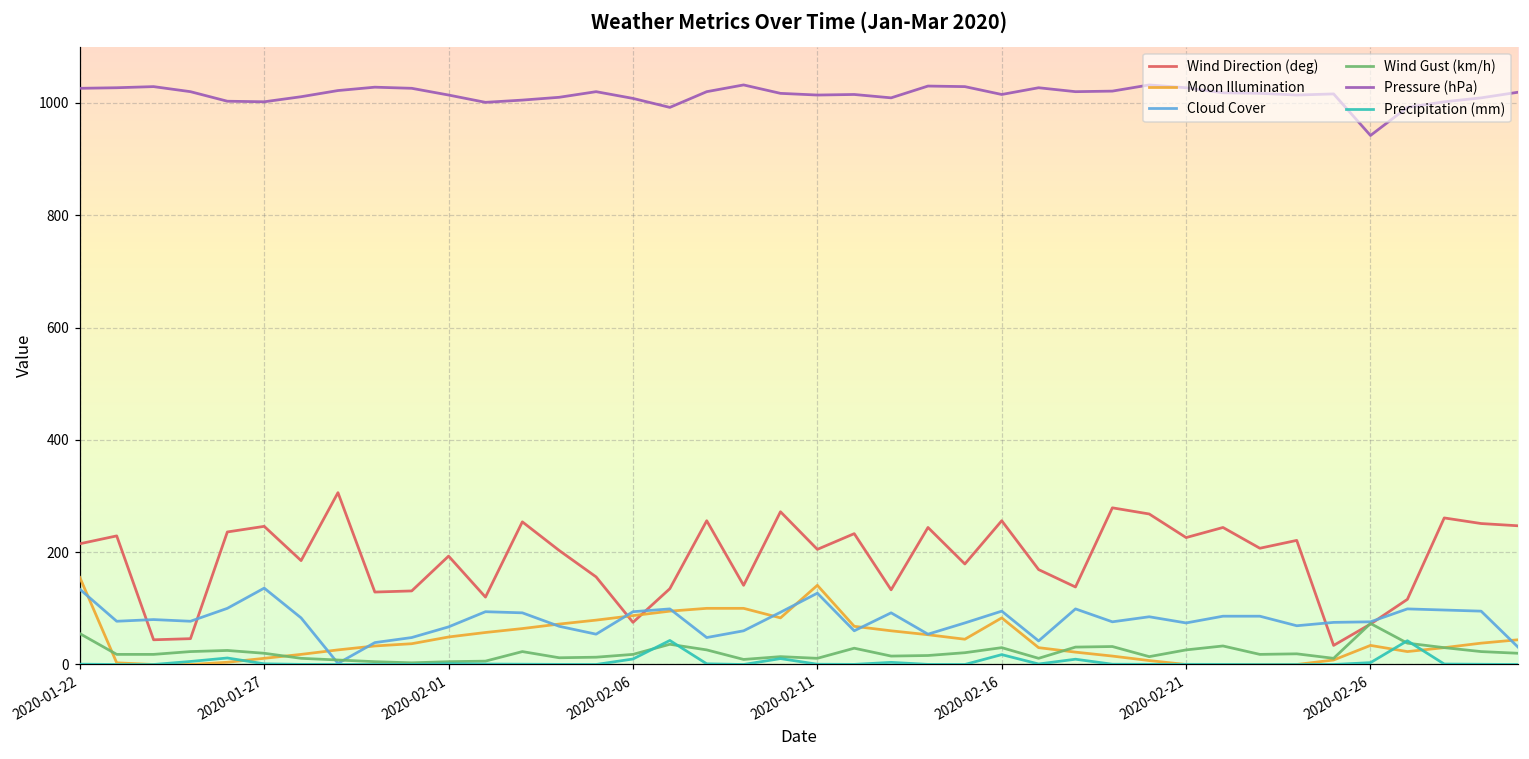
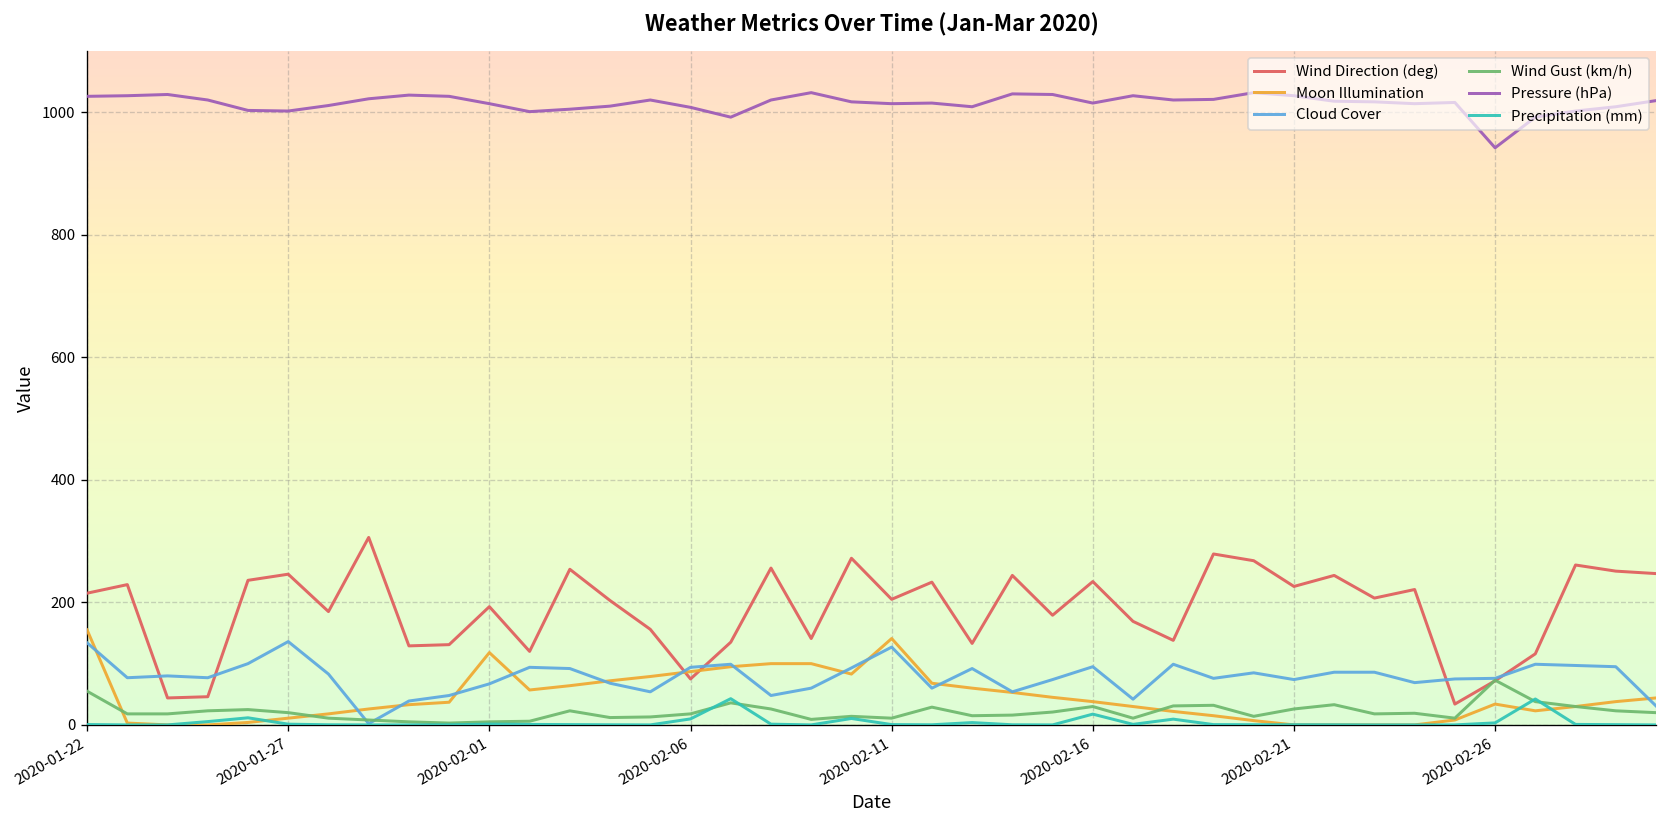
Moon Illumination, 2020-02-01: 50 -> 120
Wind Direction (deg), 2020-02-16: 260 -> 230
Moon Illumination, 2020-02-16: 80 -> 40
